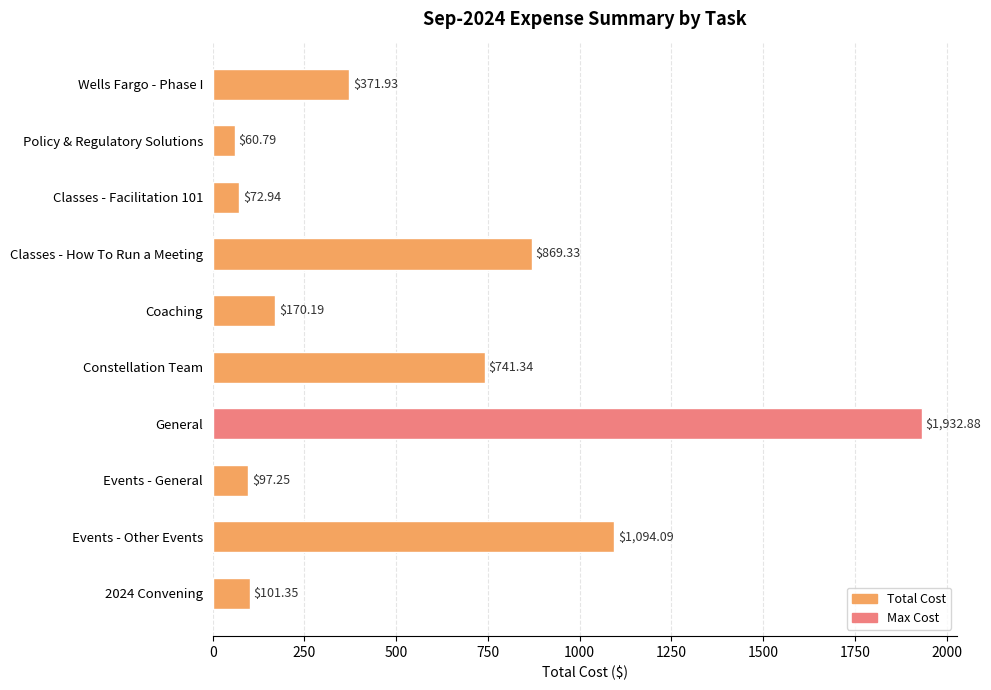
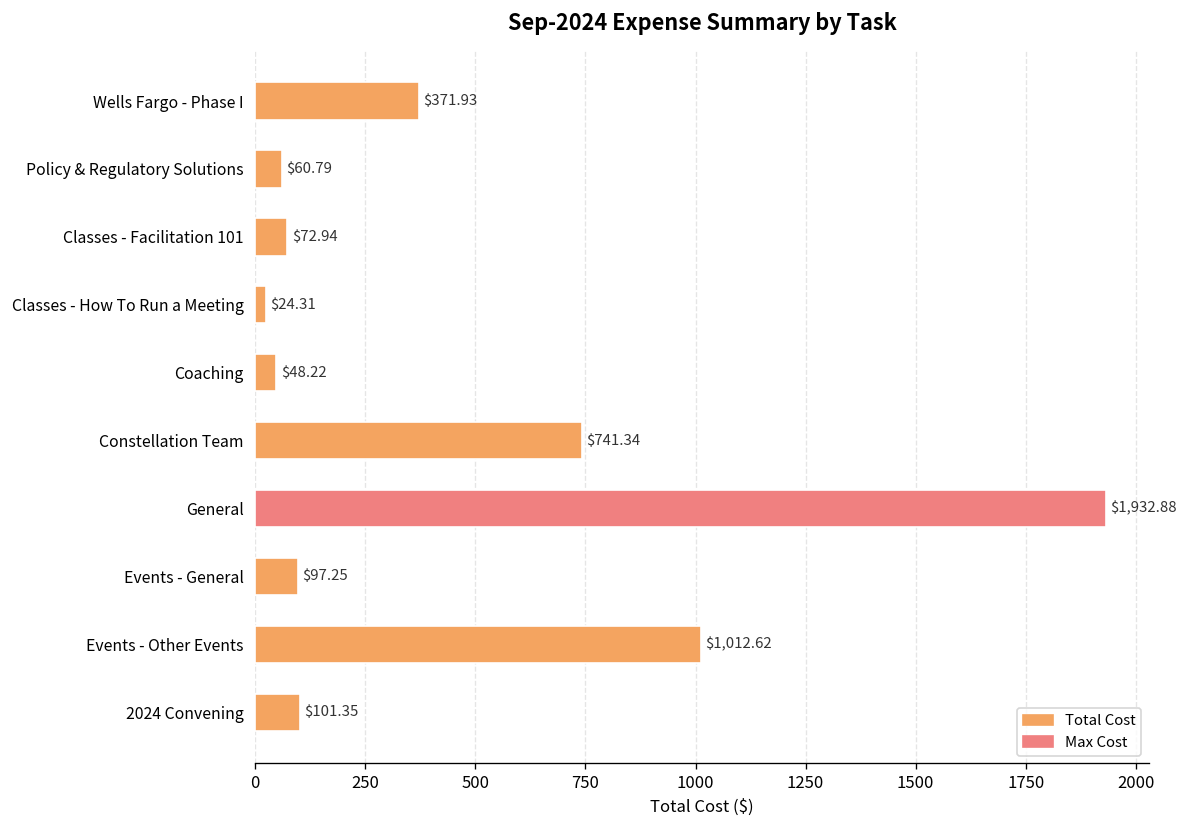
Classes - How To Run a Meeting: $869.33 -> $24.31
Coaching: $170.19 -> $48.22
Events - Other Events: $1,094.09 -> $1,012.62
